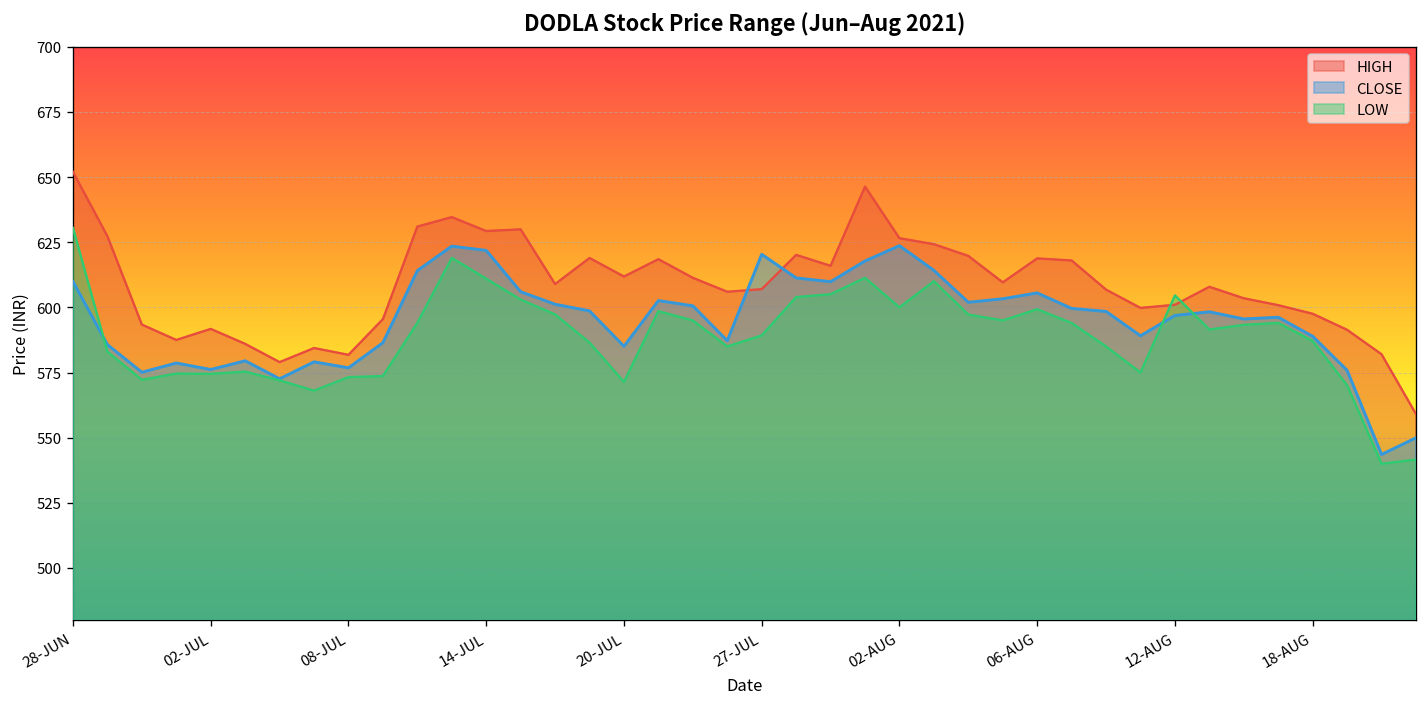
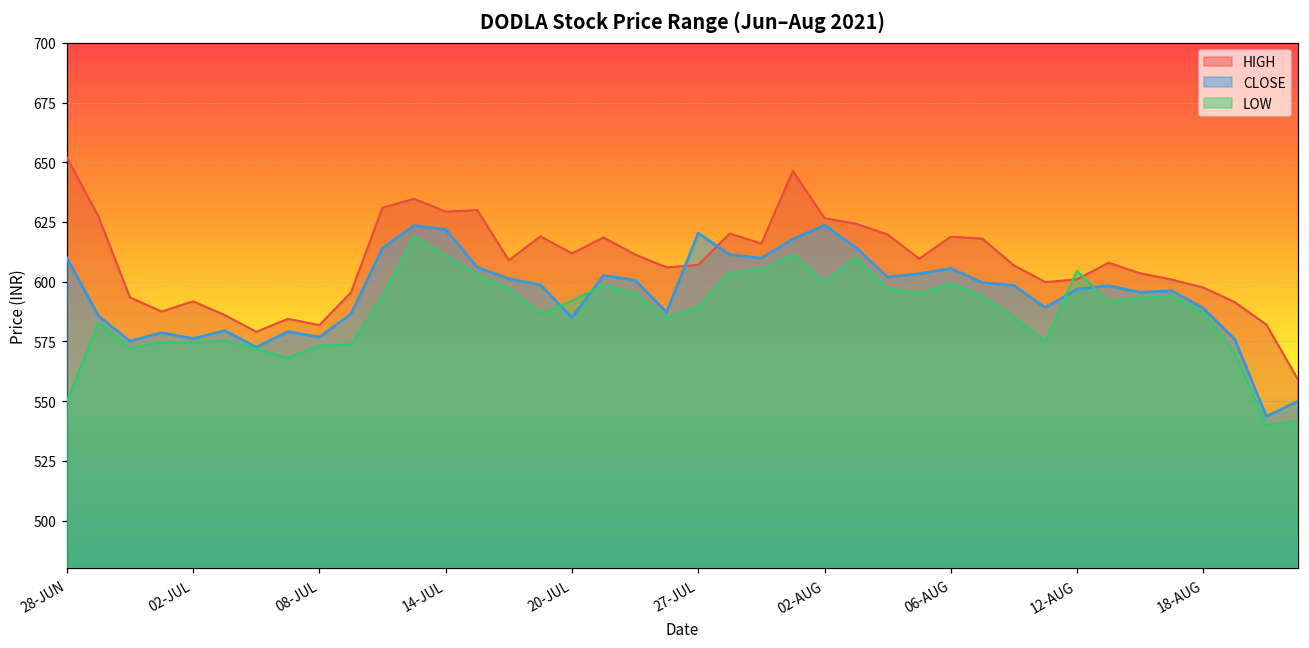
LOW, 28-JUN: 631 -> 550
LOW, 20-JUL: 571 -> 592
